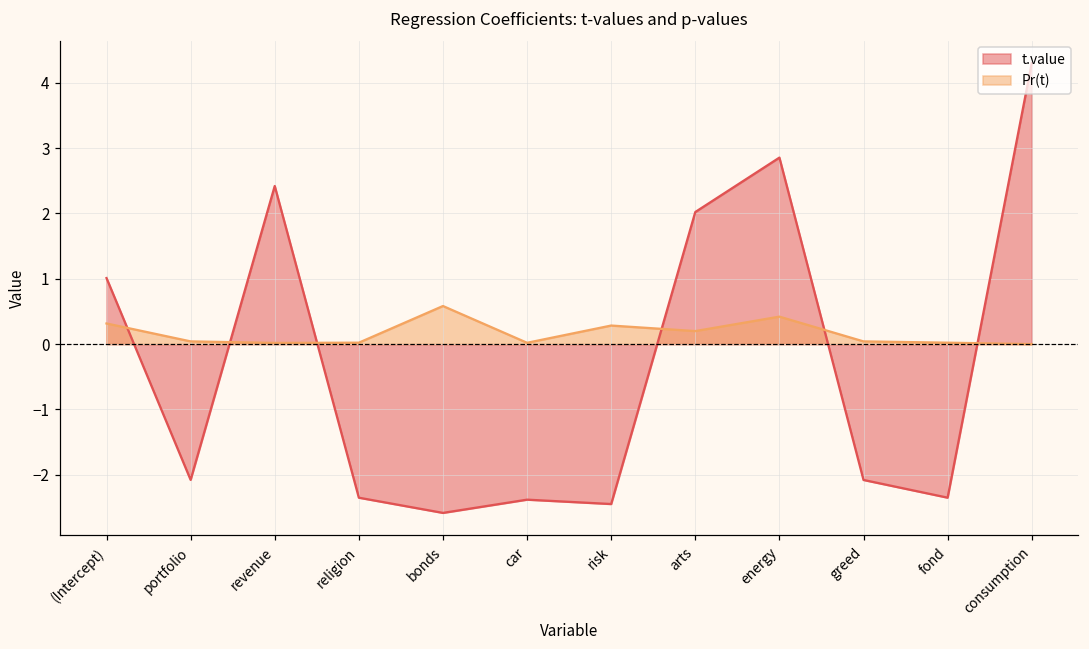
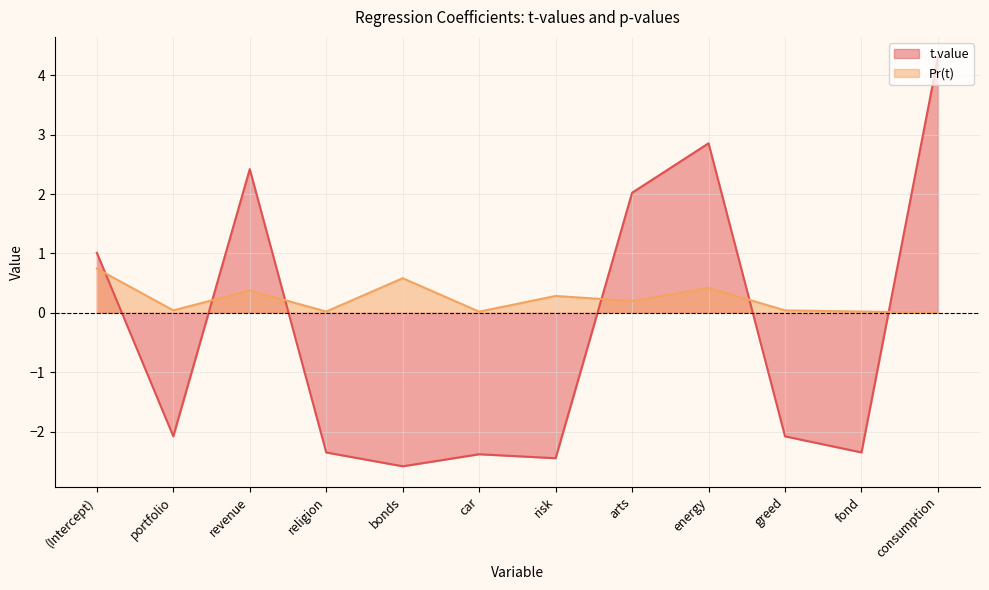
Pr(t), (Intercept): 0.3 -> 0.7
Pr(t), revenue: 0.0 -> 0.4
